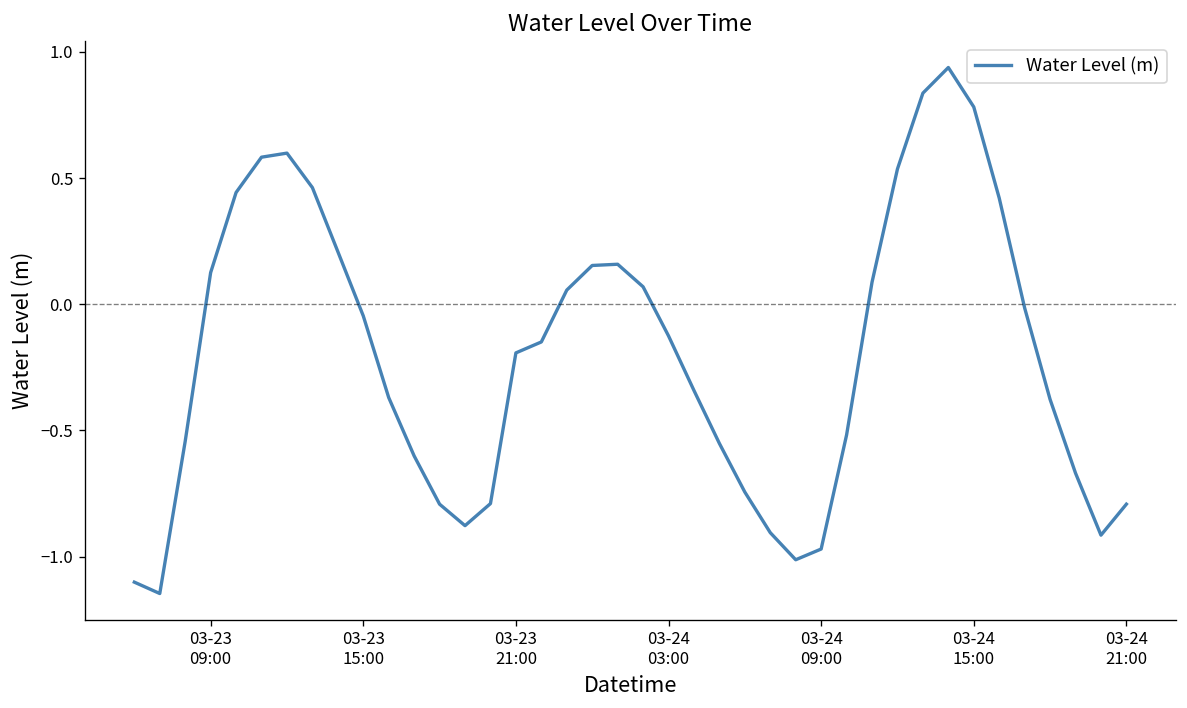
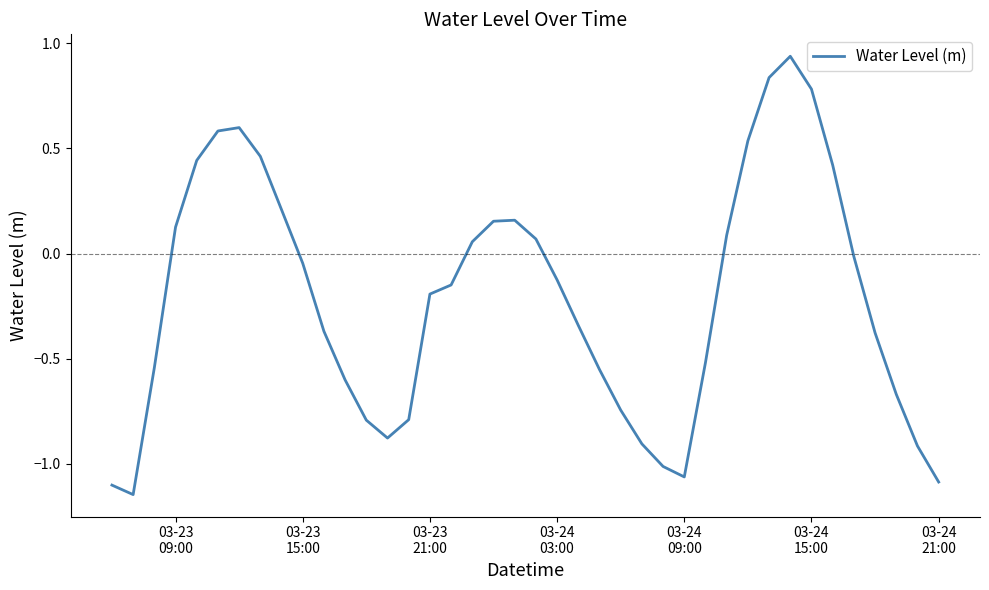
03-24 09:00: -0.97 -> -1.06
03-24 21:00: -0.79 -> -1.09
